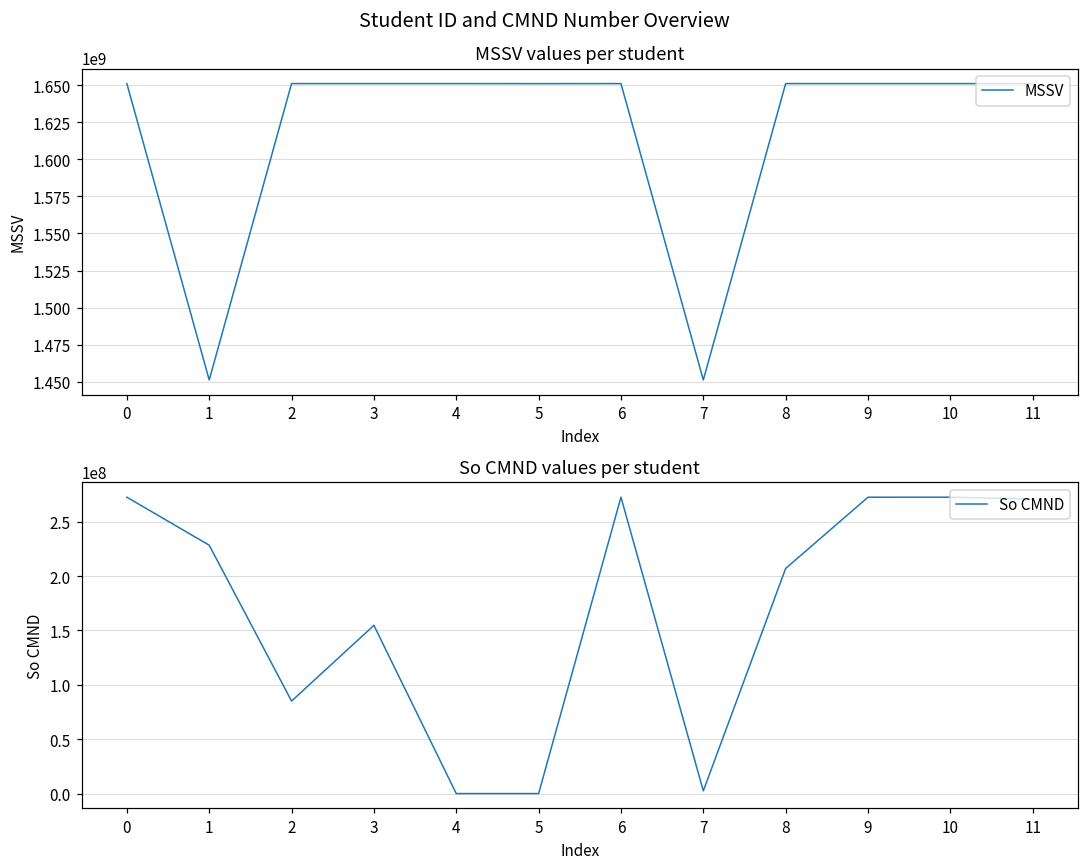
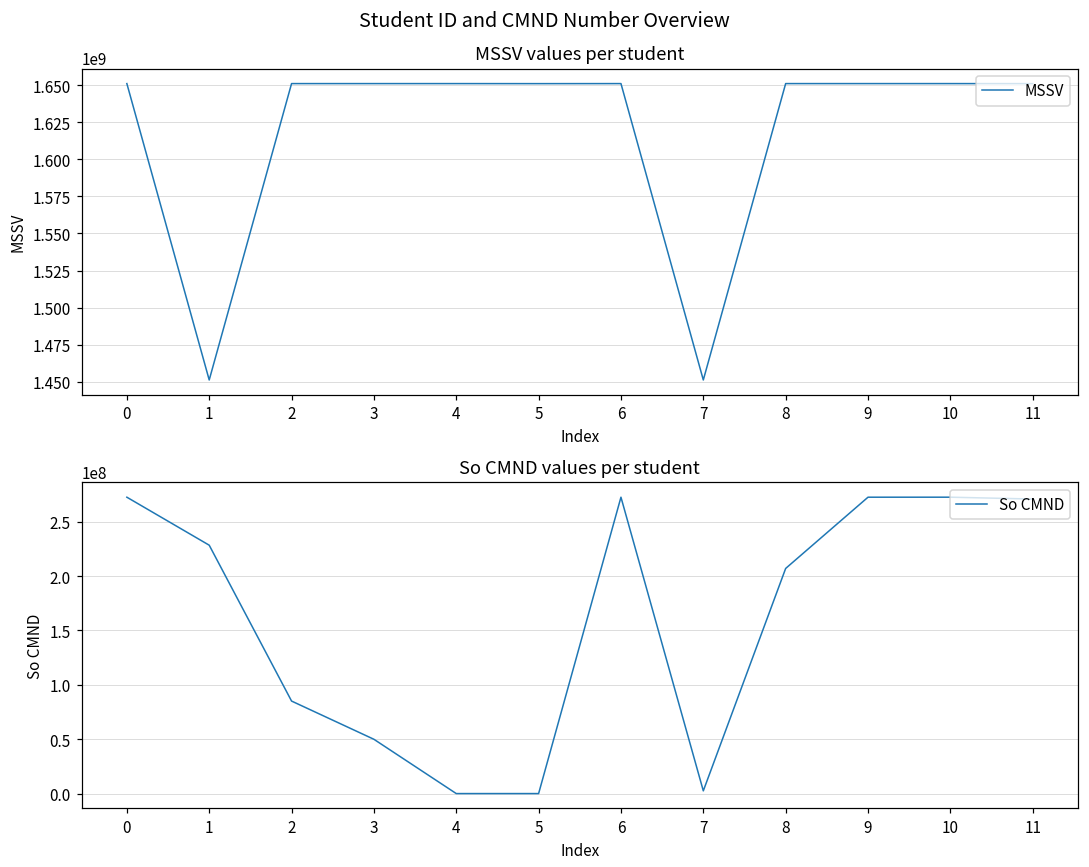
So CMND values per student, 3: 150000000 -> 50000000
